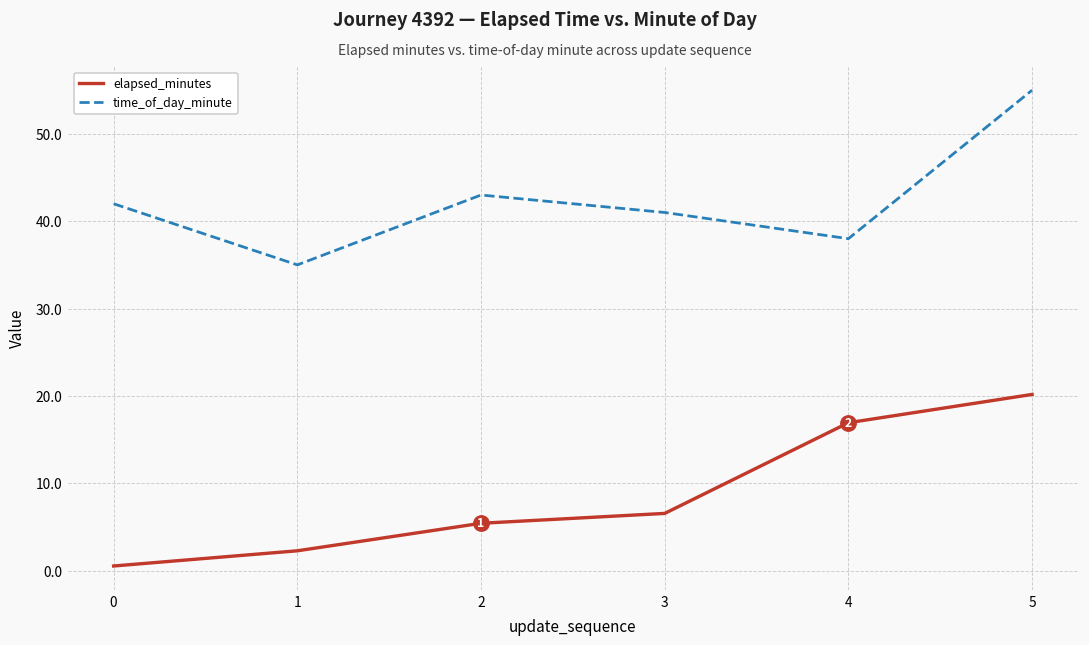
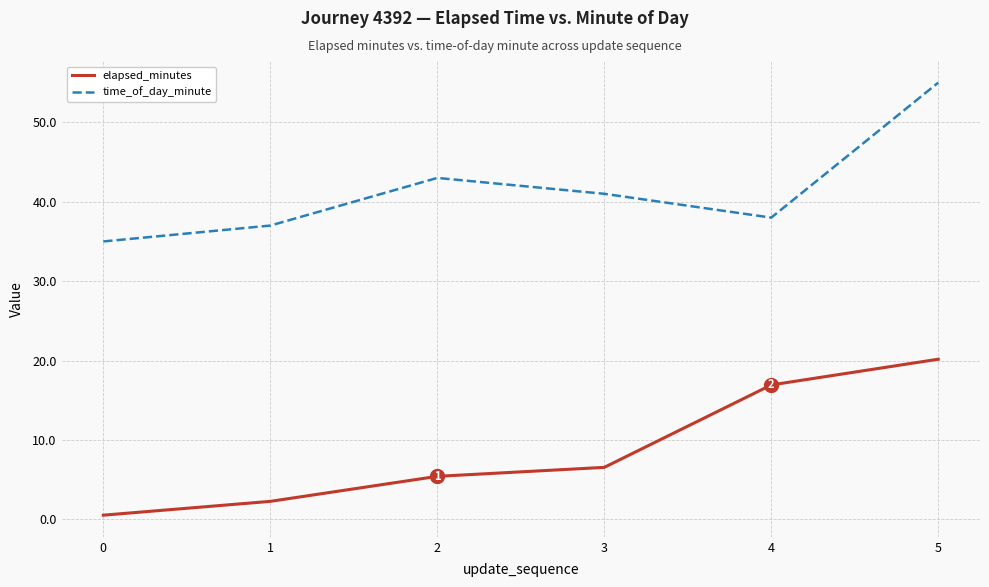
time_of_day_minute, 0: 42 -> 35
time_of_day_minute, 1: 35 -> 37
